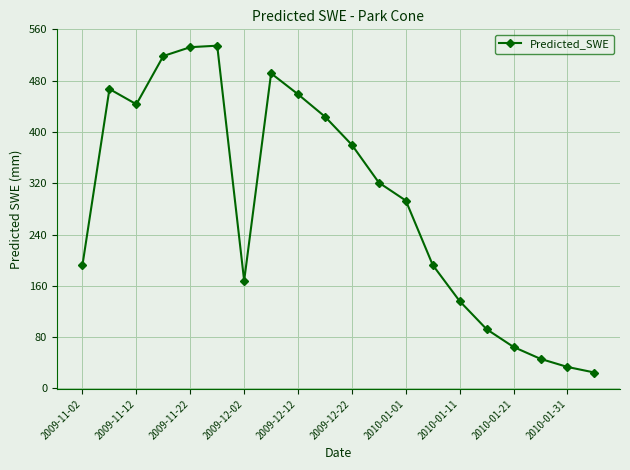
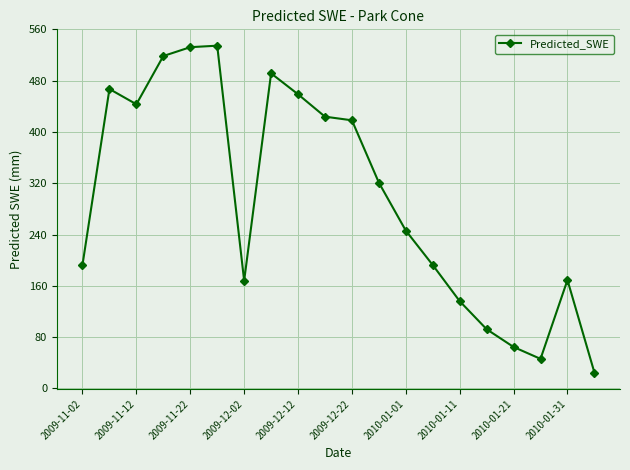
2009-12-22: 380 -> 420
2010-01-01: 290 -> 250
2010-01-31: 30 -> 170
